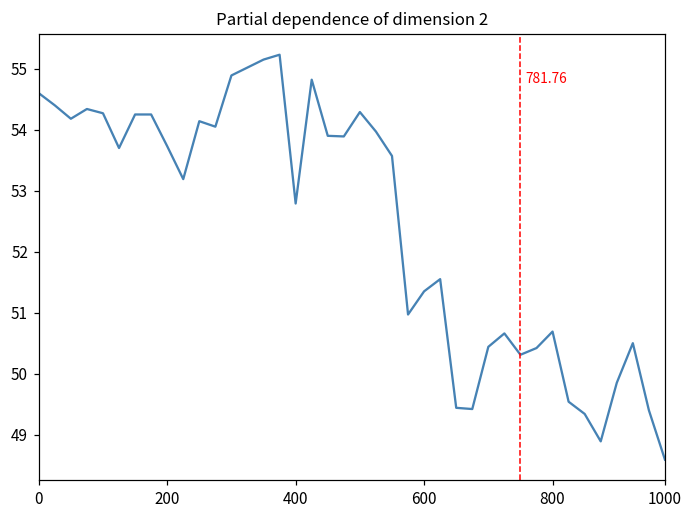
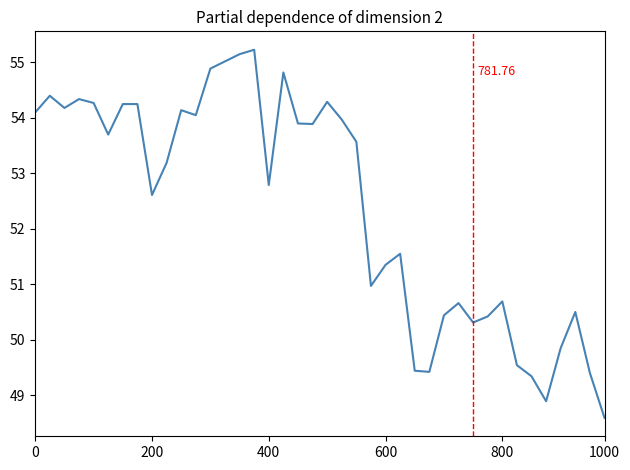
0: 54.6 -> 54.1
200: 53.7 -> 52.6
